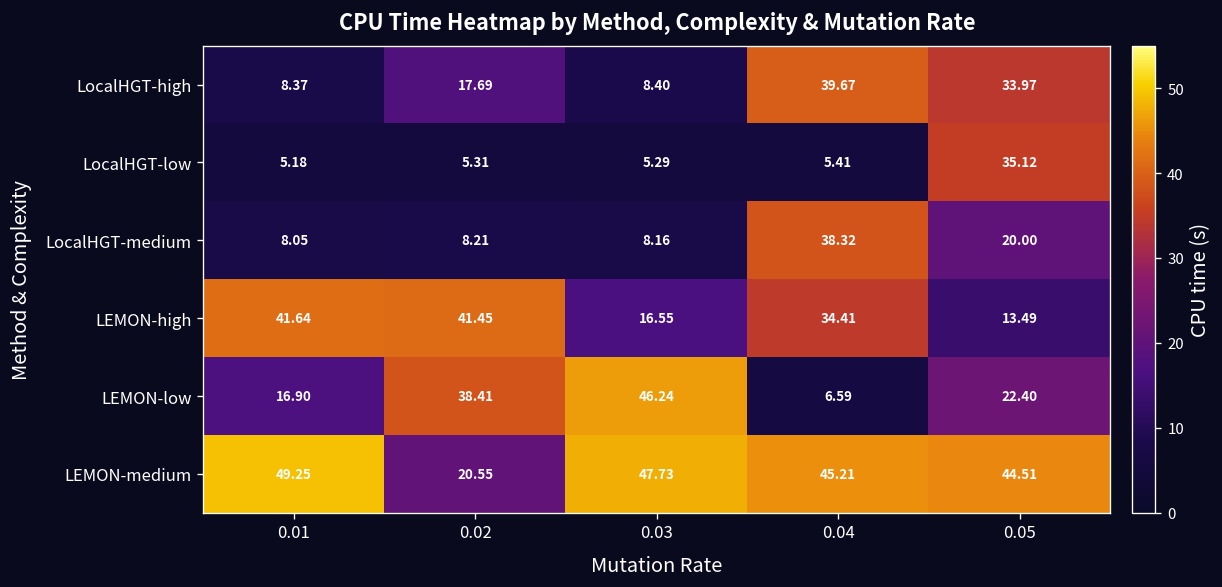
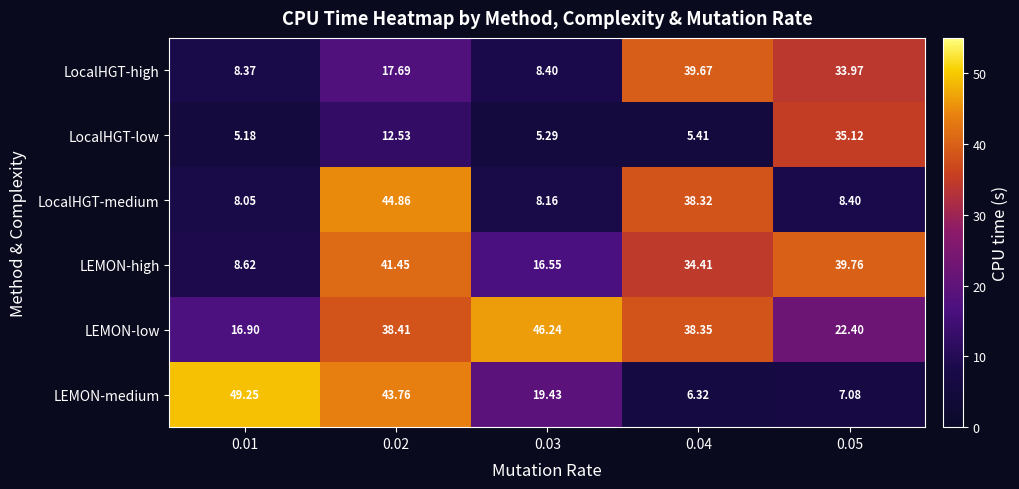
LocalHGT-low, 0.02: 5.31 -> 12.53
LocalHGT-medium, 0.02: 8.21 -> 44.86
LocalHGT-medium, 0.05: 20.00 -> 8.40
LEMON-high, 0.01: 41.64 -> 8.62
LEMON-high, 0.05: 13.49 -> 39.76
LEMON-low, 0.04: 6.59 -> 38.35
LEMON-medium, 0.02: 20.55 -> 43.76
LEMON-medium, 0.03: 47.73 -> 19.43
LEMON-medium, 0.04: 45.21 -> 6.32
LEMON-medium, 0.05: 44.51 -> 7.08
